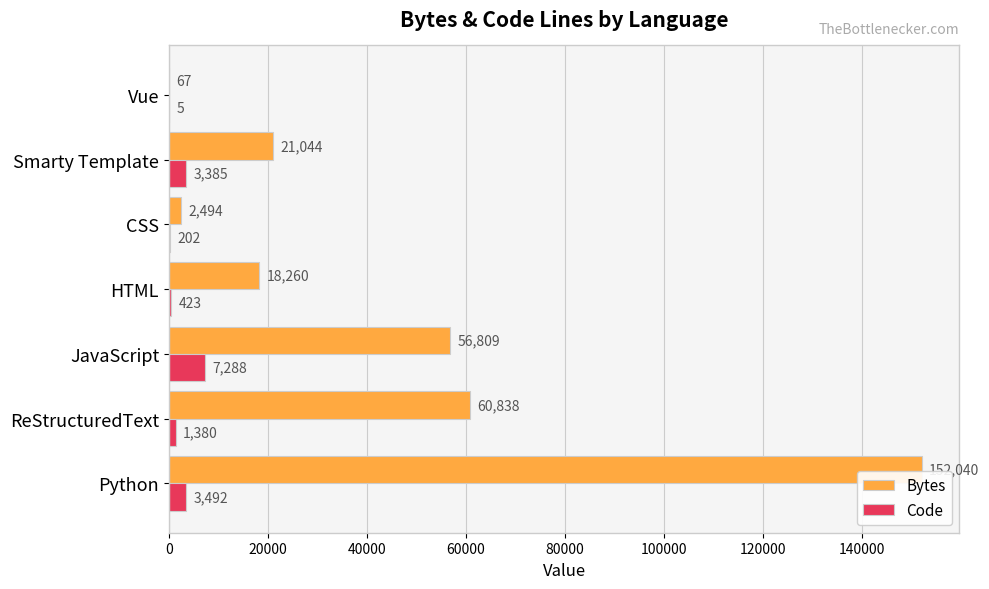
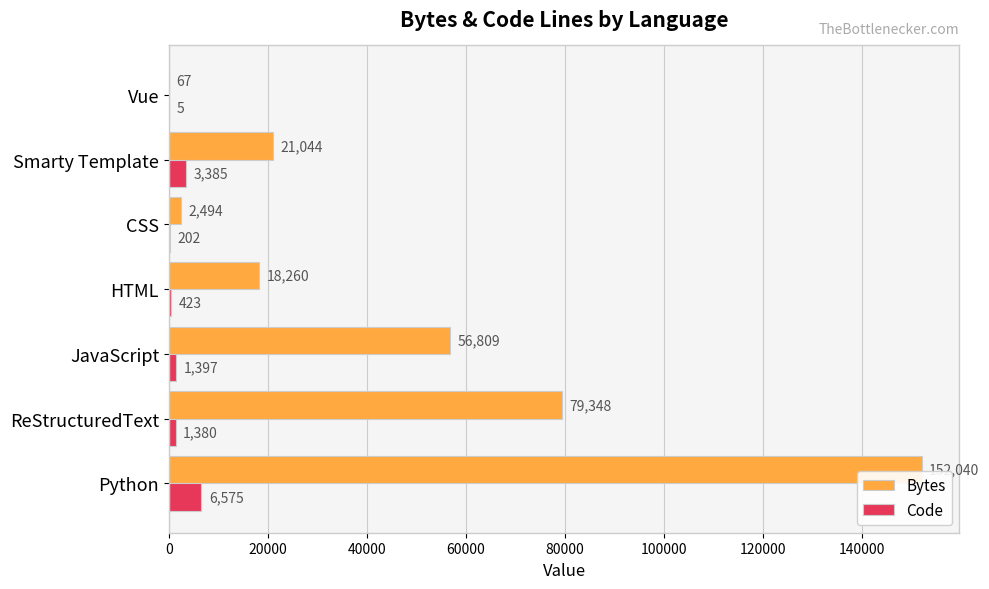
Code, JavaScript: 7,288 -> 1,397
Bytes, ReStructuredText: 60,838 -> 79,348
Code, Python: 3,492 -> 6,575
